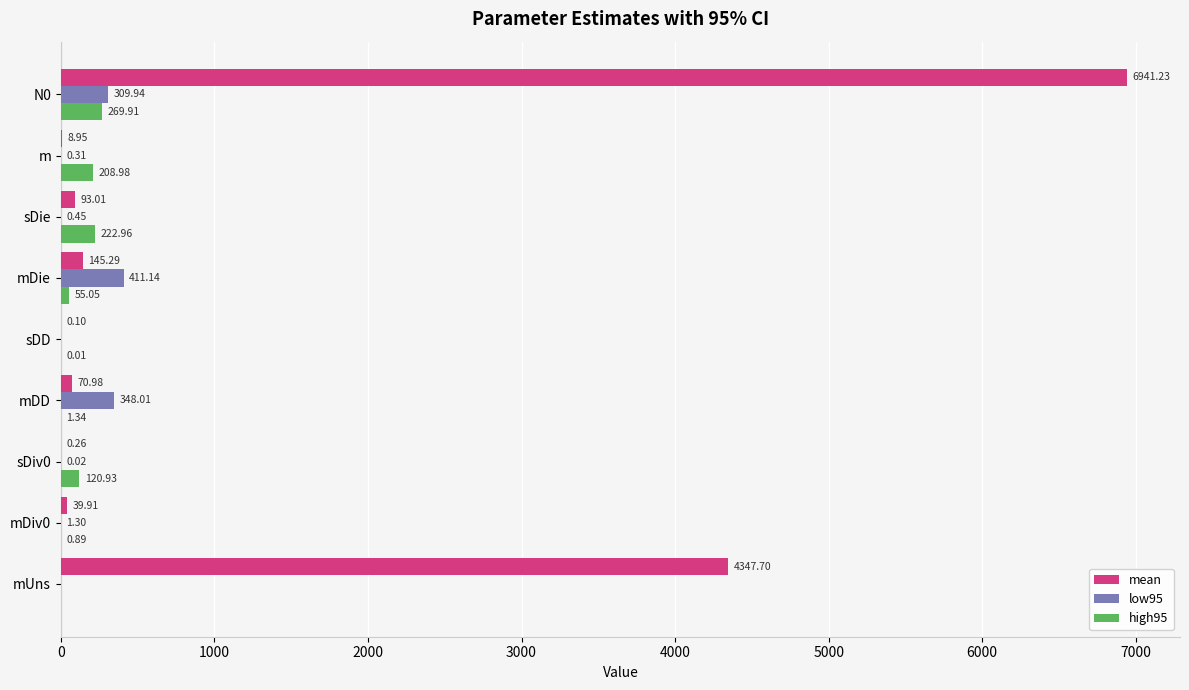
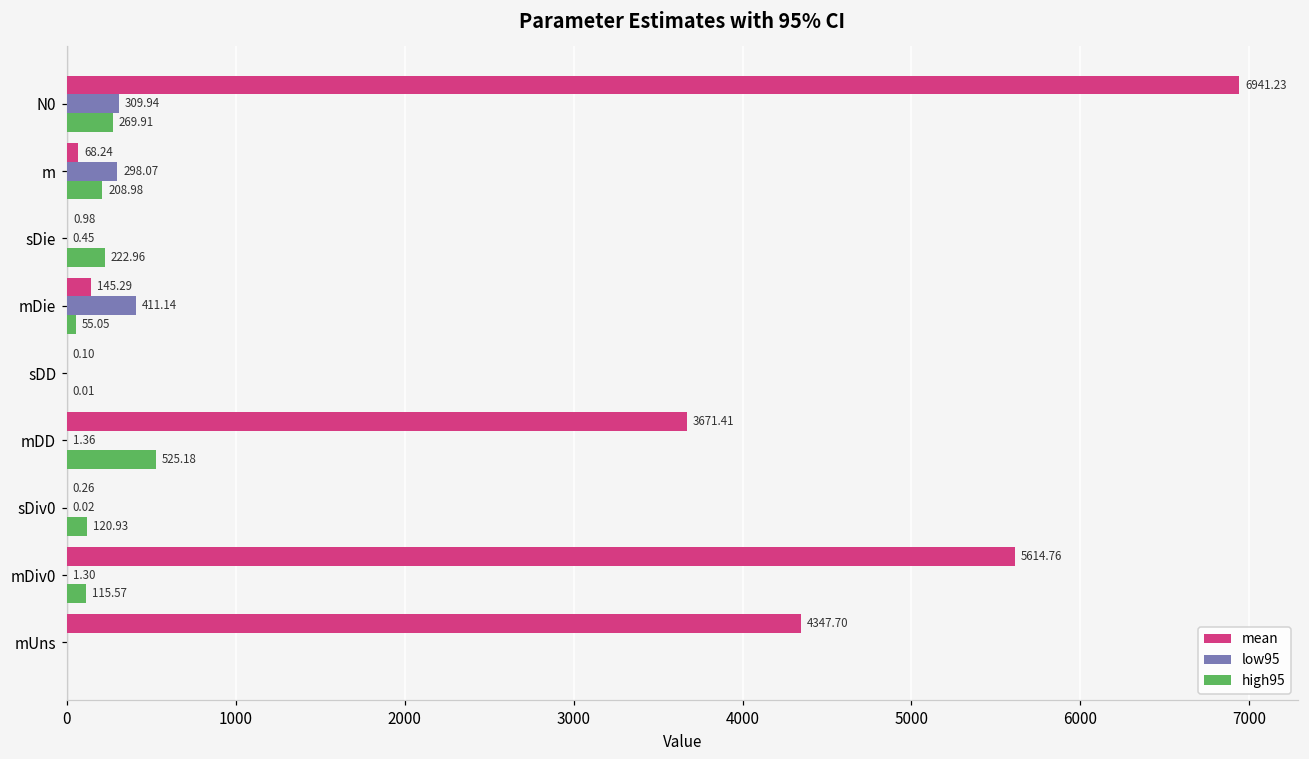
mean, m: 8.95 -> 68.24
low95, m: 0.31 -> 298.07
mean, sDie: 93.01 -> 0.98
mean, mDD: 70.98 -> 3671.41
low95, mDD: 348.01 -> 1.36
high95, mDD: 1.34 -> 525.18
mean, mDiv0: 39.91 -> 5614.76
high95, mDiv0: 0.89 -> 115.57
